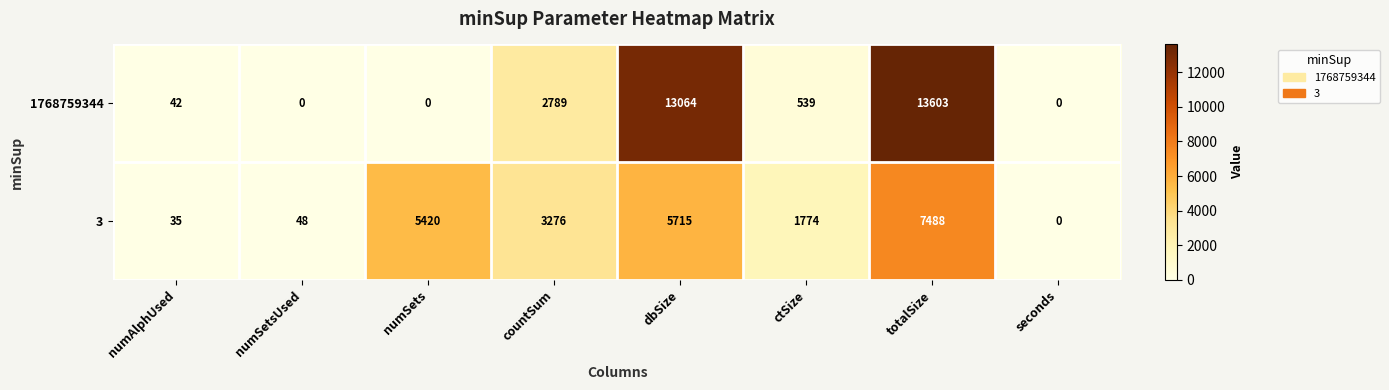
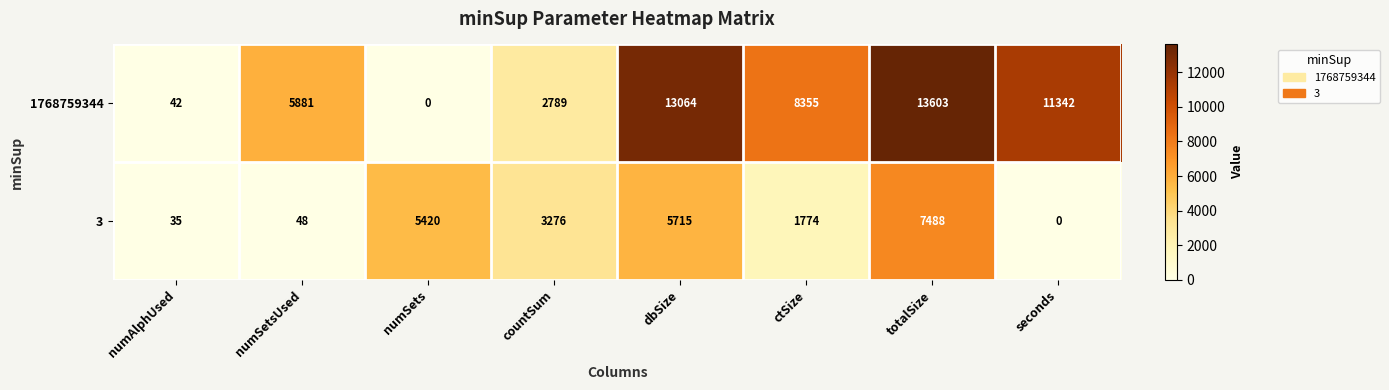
1768759344, numSetsUsed: 0 -> 5881
1768759344, ctSize: 539 -> 8355
1768759344, seconds: 0 -> 11342
